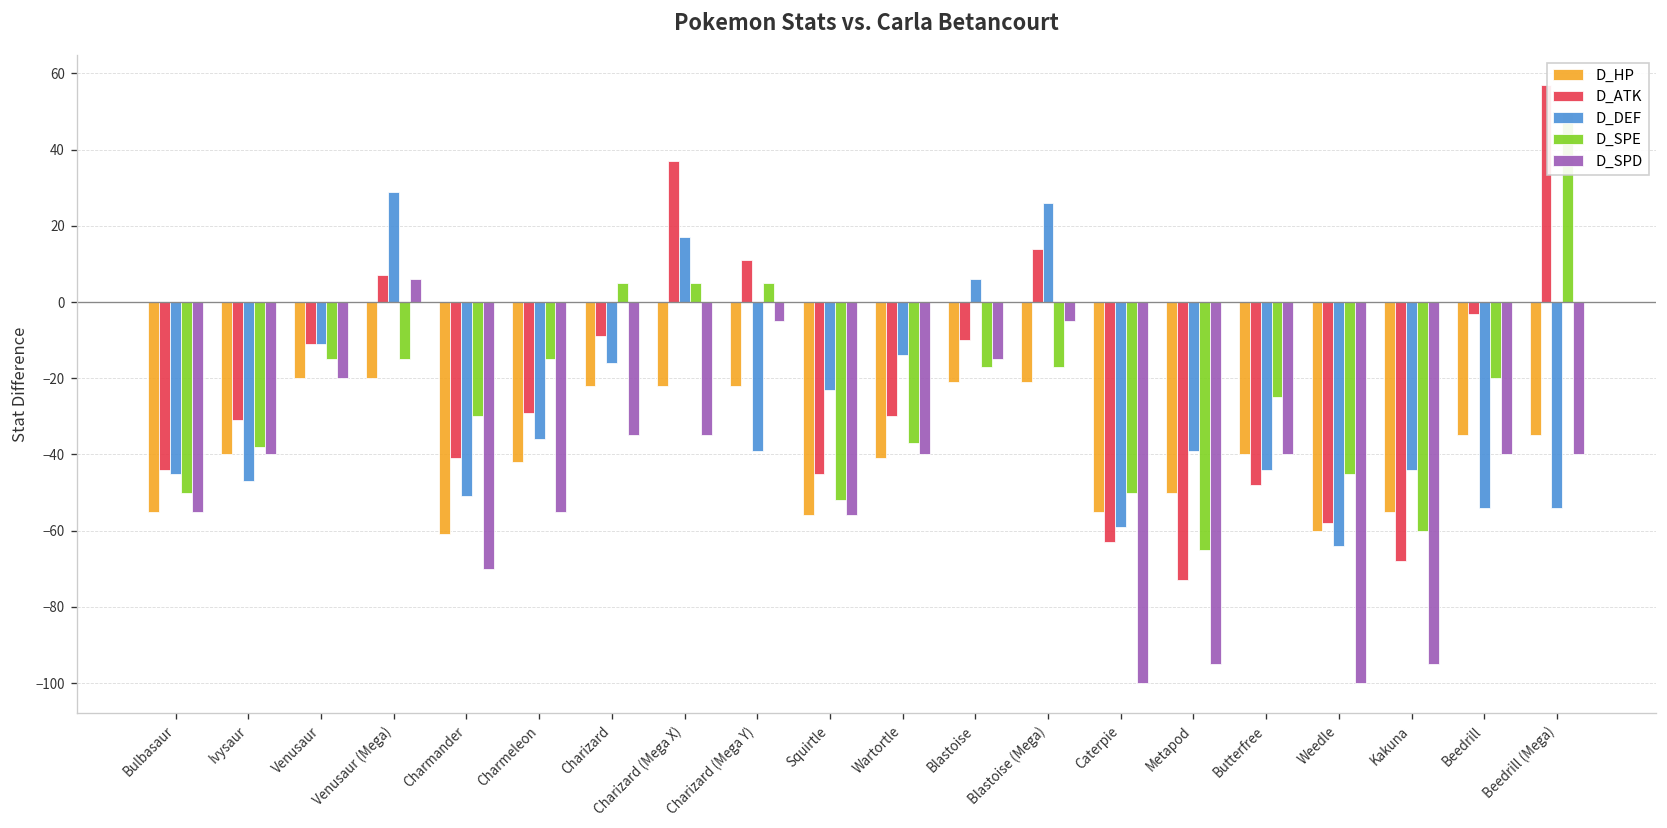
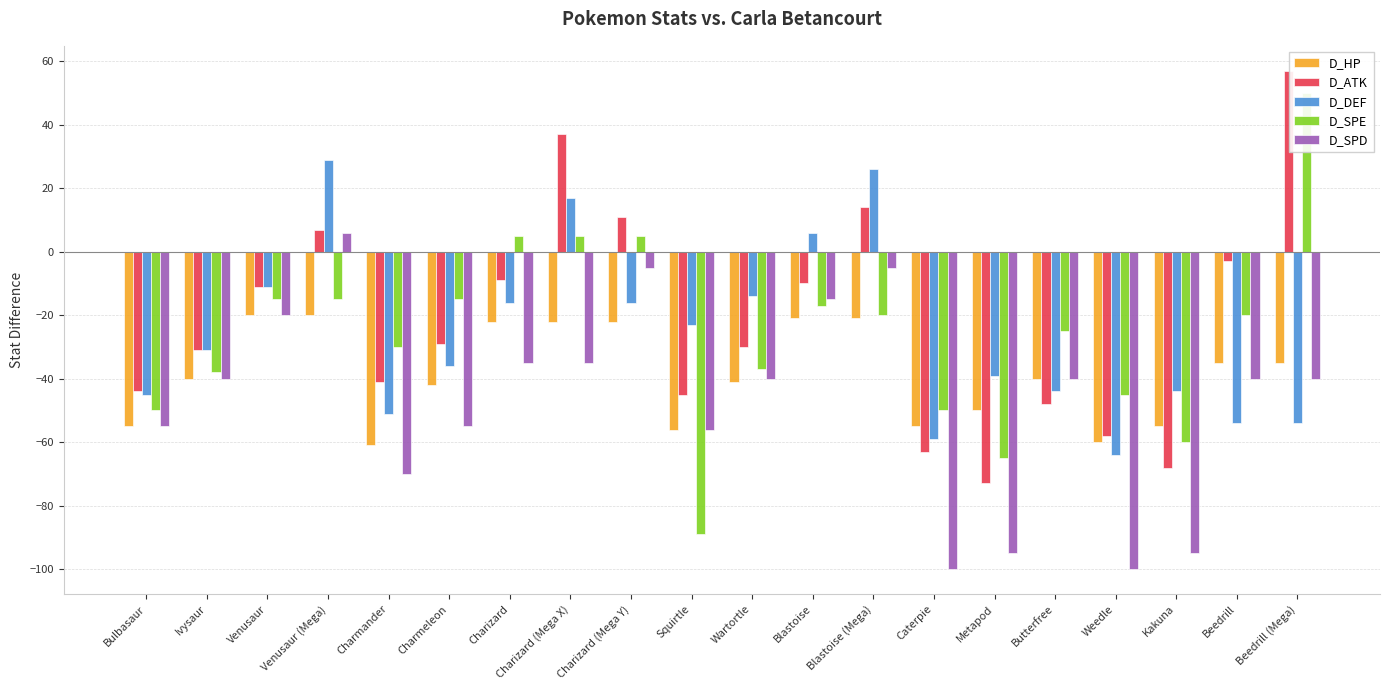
D_DEF, Ivysaur: -47 -> -31
D_DEF, Charizard (Mega Y): -39 -> -16
D_SPE, Squirtle: -52 -> -89
D_SPE, Blastoise (Mega): -17 -> -20
